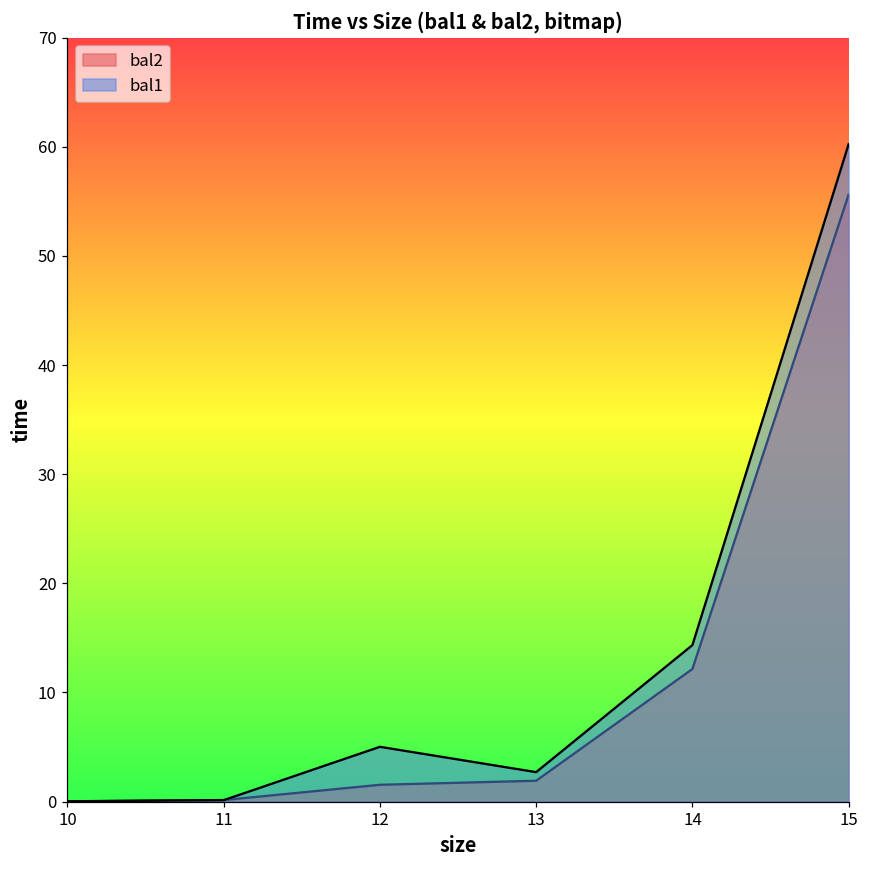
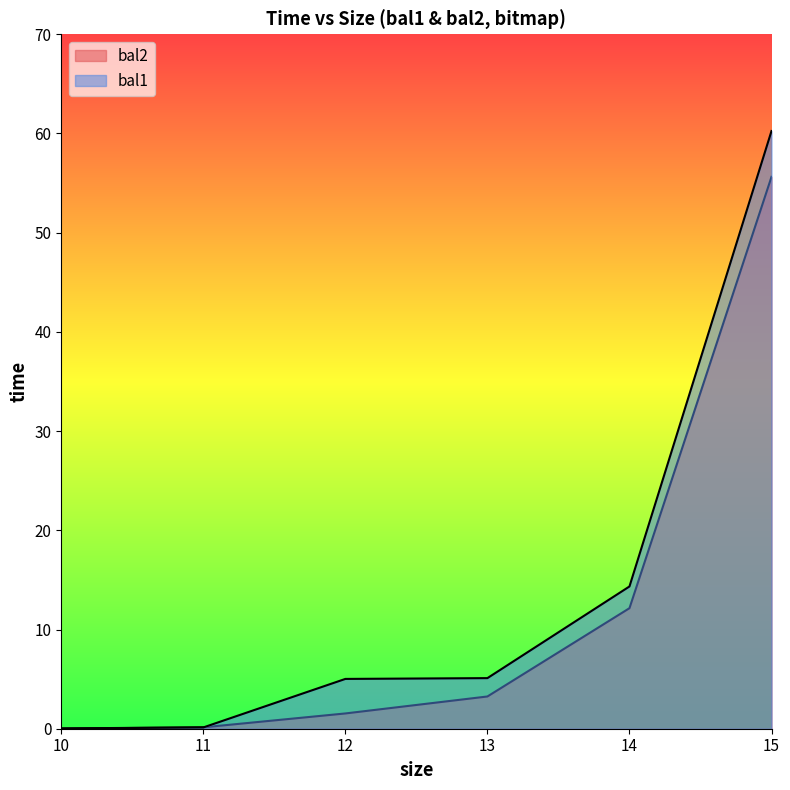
bal2, 13: 2 -> 3
bal1, 13: 3 -> 5
